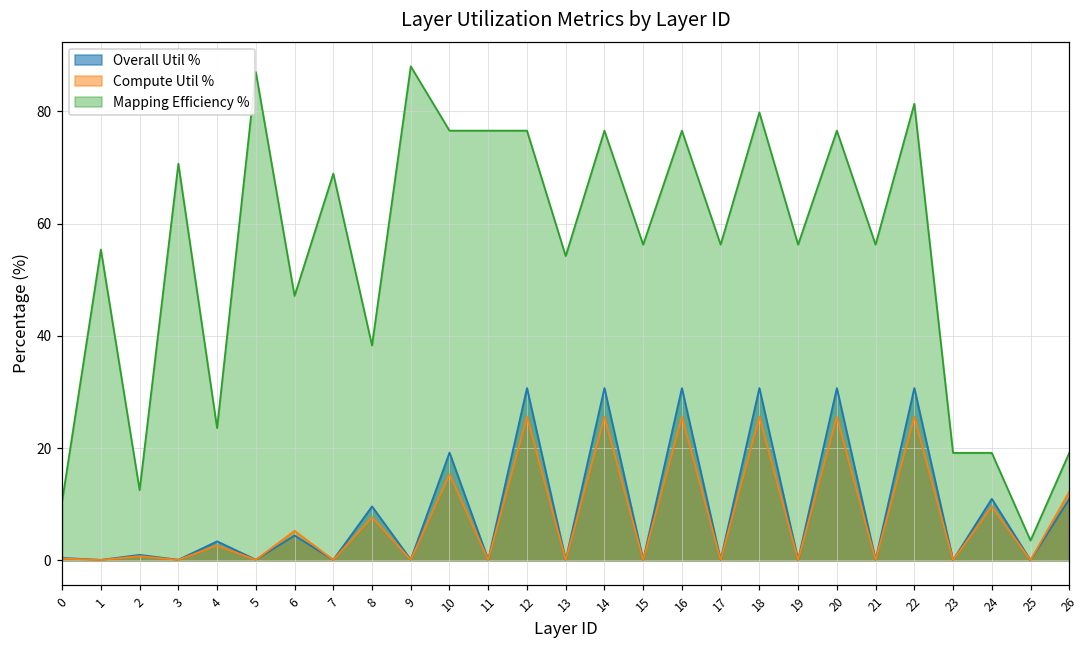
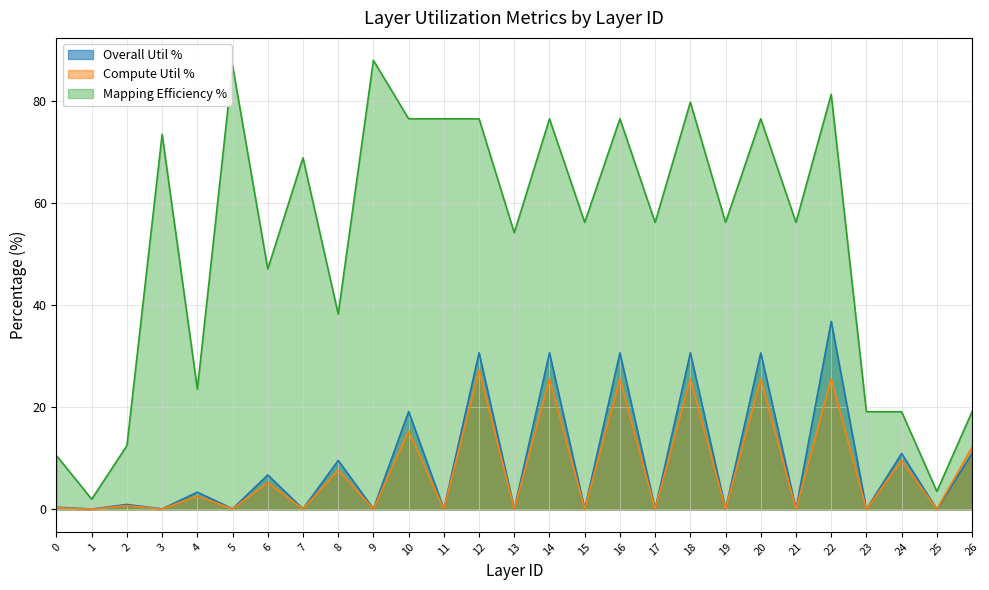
Mapping Efficiency %, 1: 55 -> 2
Mapping Efficiency %, 3: 71 -> 74
Overall Util %, 6: 4 -> 7
Compute Util %, 12: 26 -> 27
Overall Util %, 22: 31 -> 37
